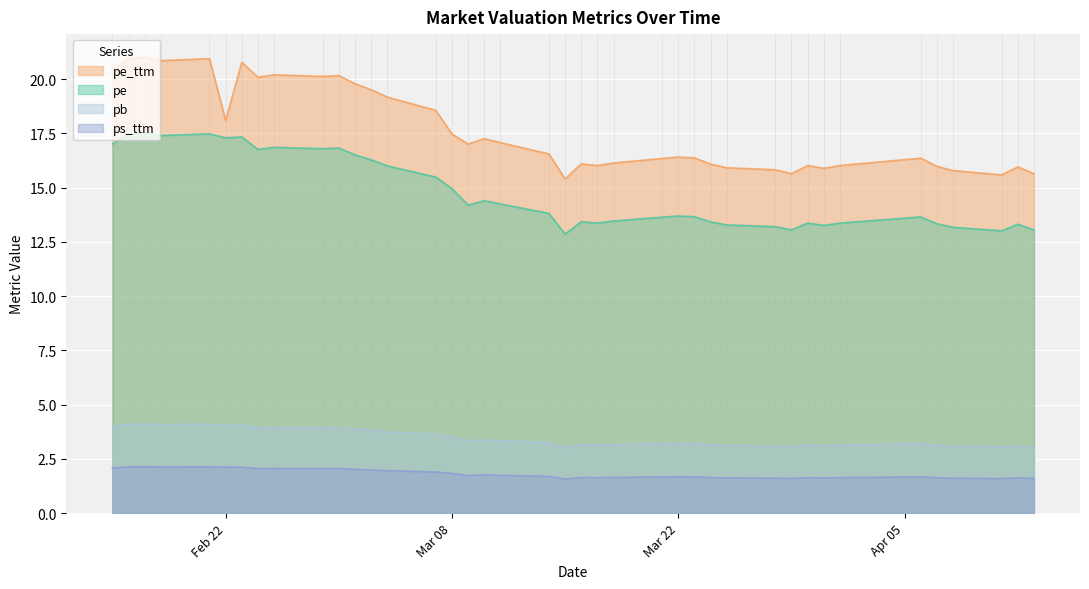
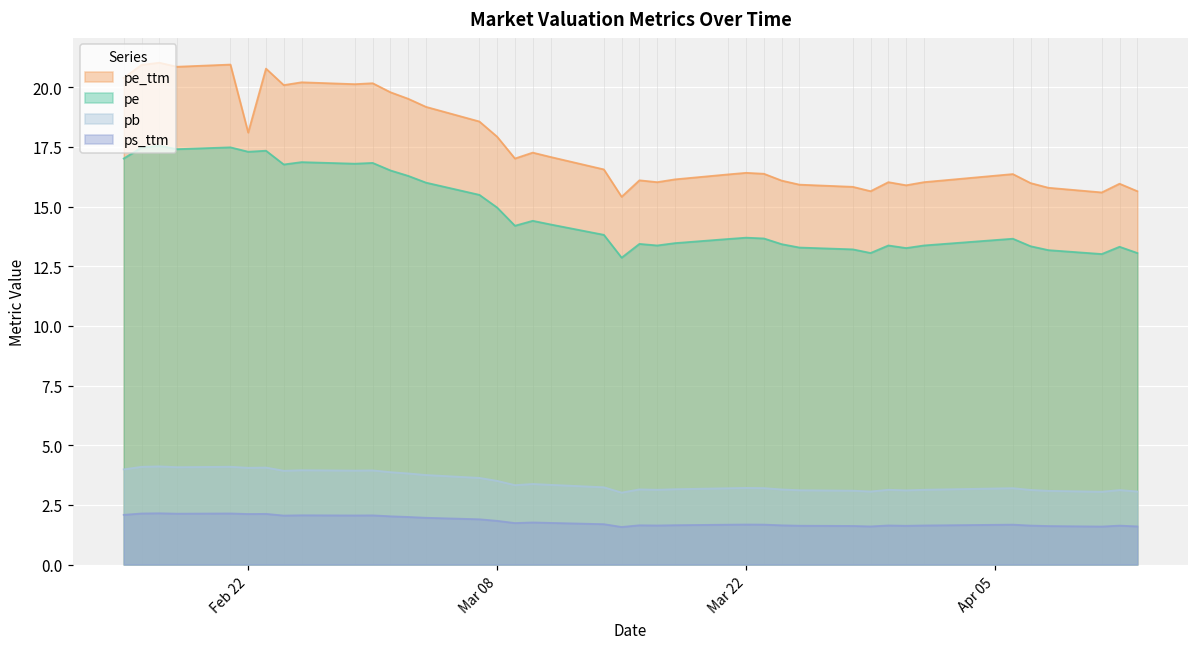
pe_ttm, Mar 08: 17.5 -> 17.9
